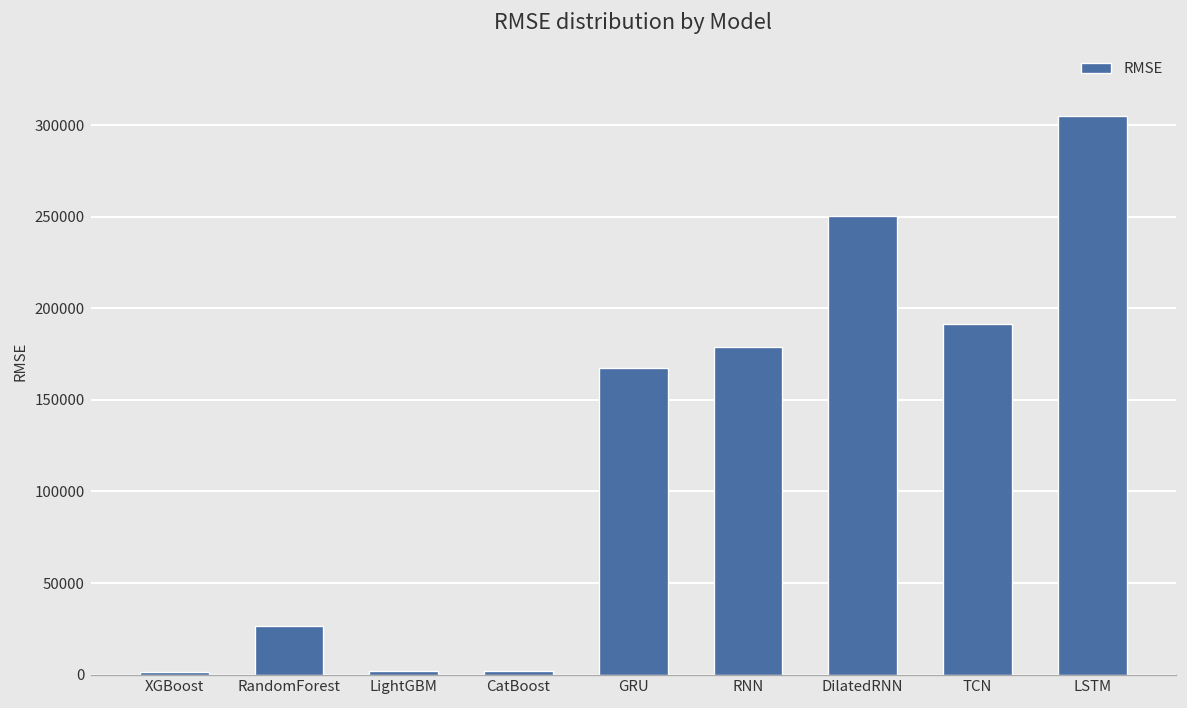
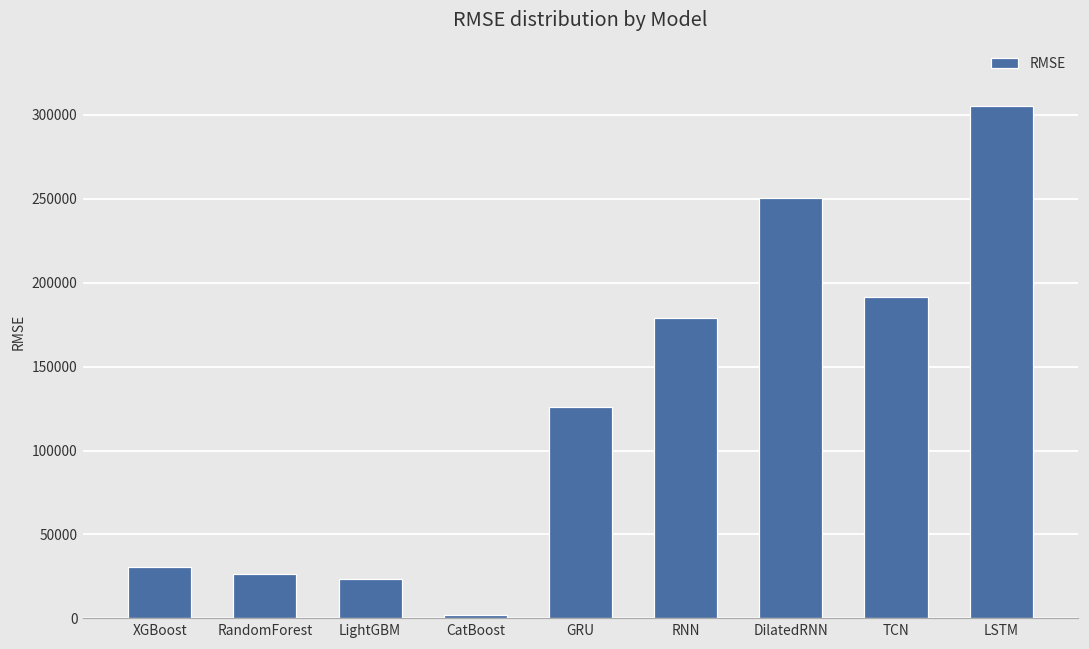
XGBoost: 1000 -> 30000
LightGBM: 2000 -> 24000
GRU: 168000 -> 126000
